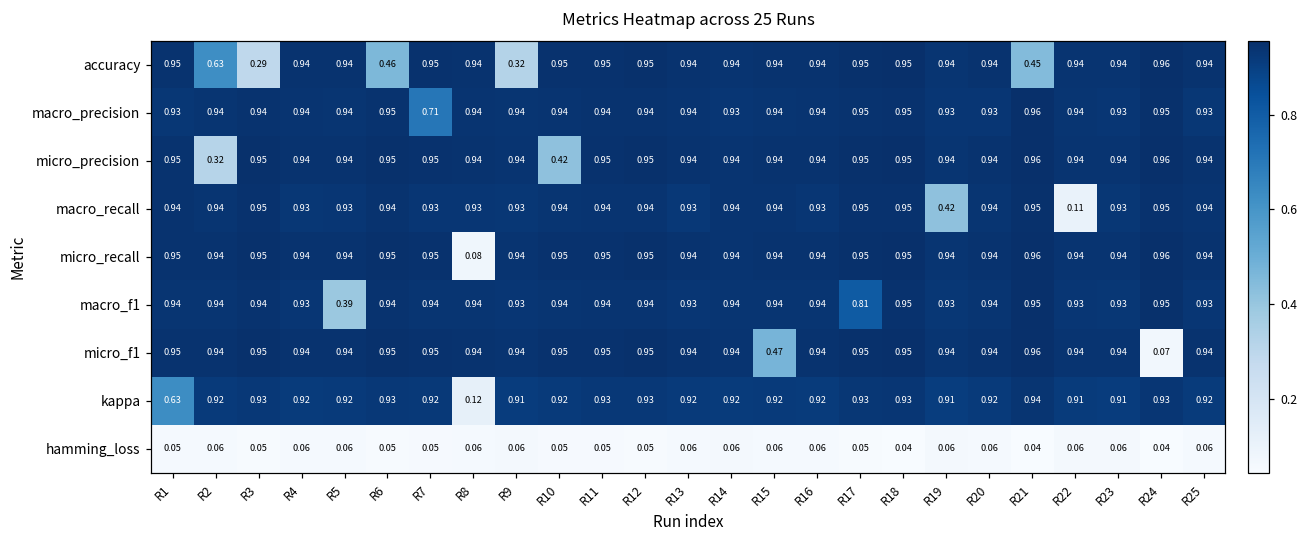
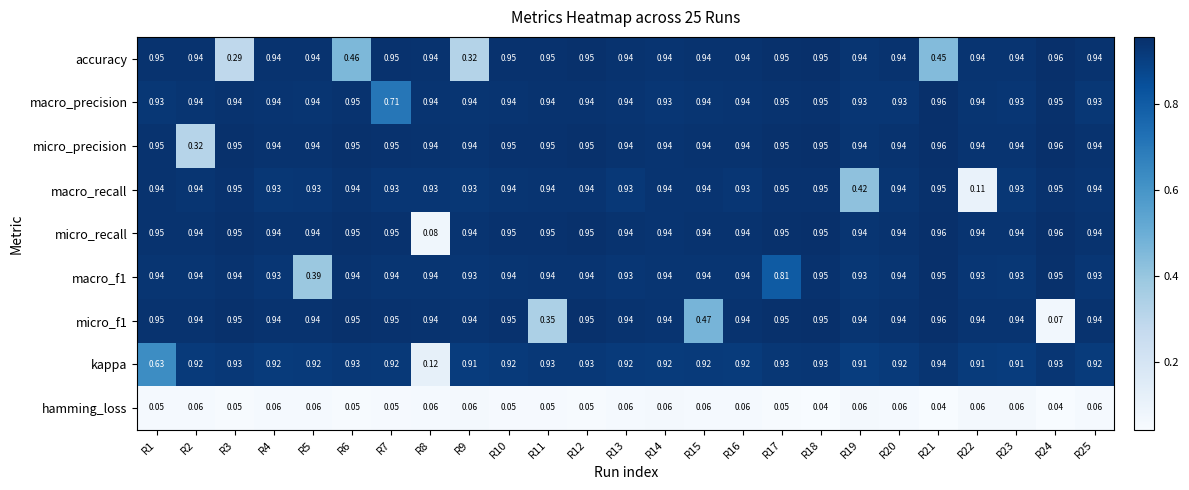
accuracy, R2: 0.63 -> 0.94
micro_precision, R10: 0.42 -> 0.95
micro_f1, R11: 0.95 -> 0.35
